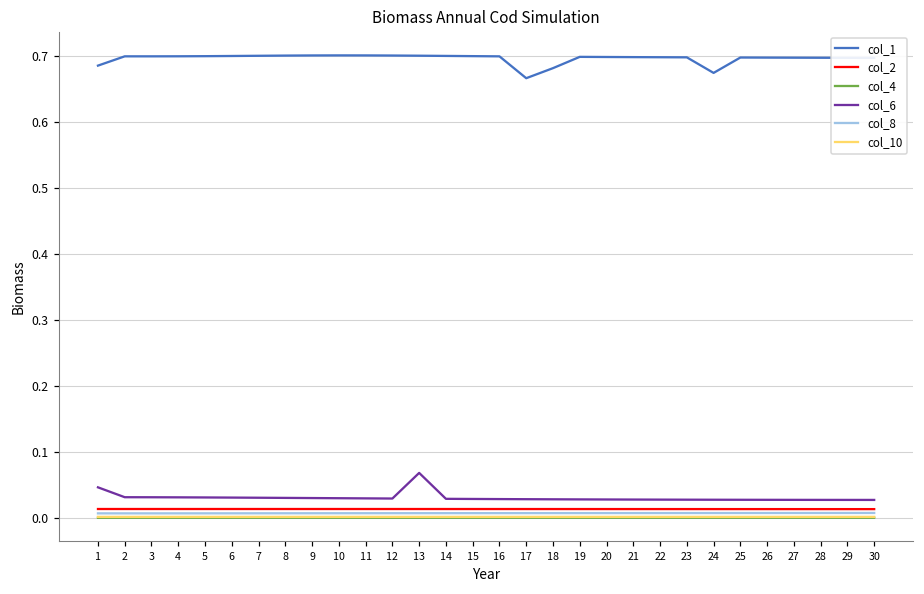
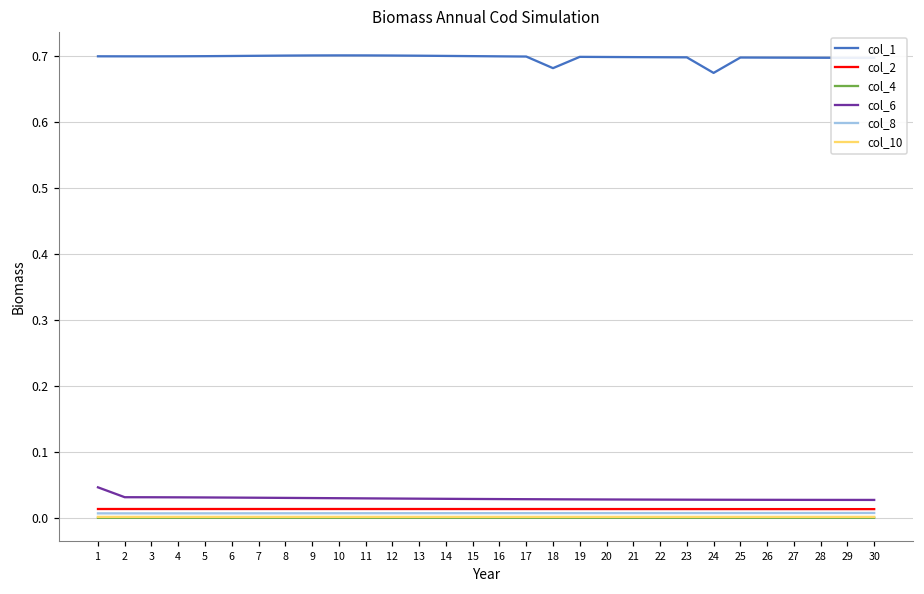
col_1, 1: 0.69 -> 0.70
col_6, 13: 0.07 -> 0.03
col_1, 17: 0.67 -> 0.70
